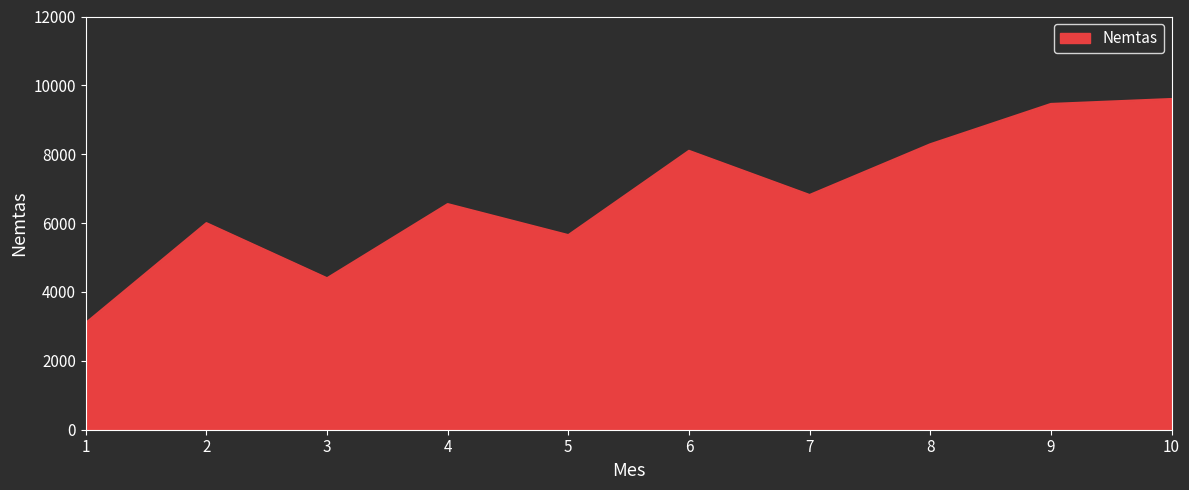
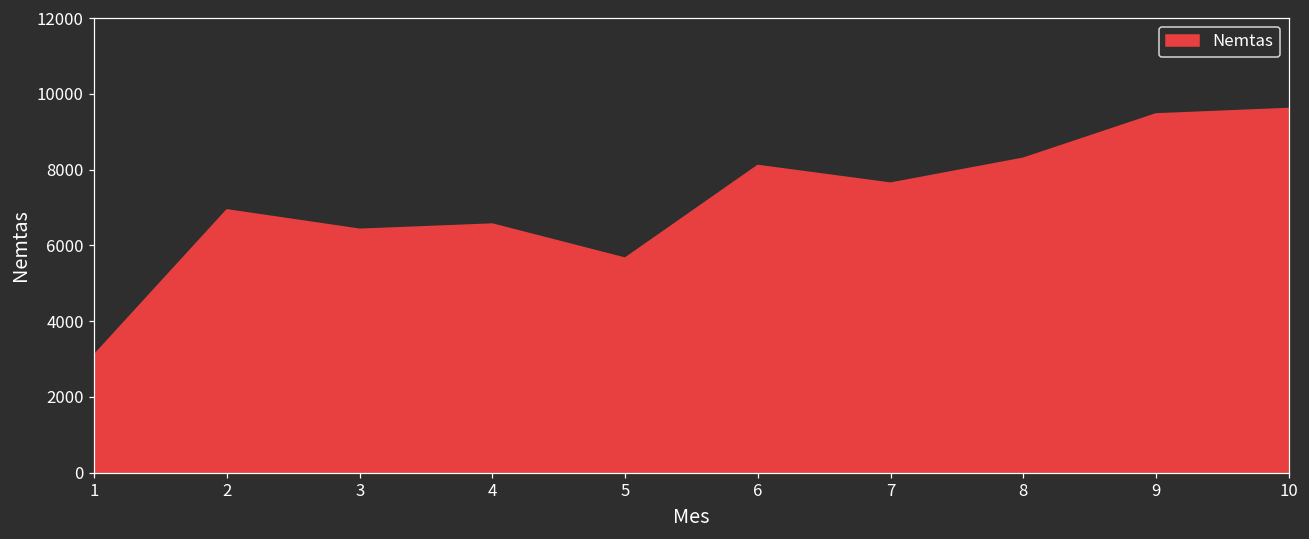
2: 6000 -> 6900
3: 4400 -> 6400
7: 6800 -> 7600
